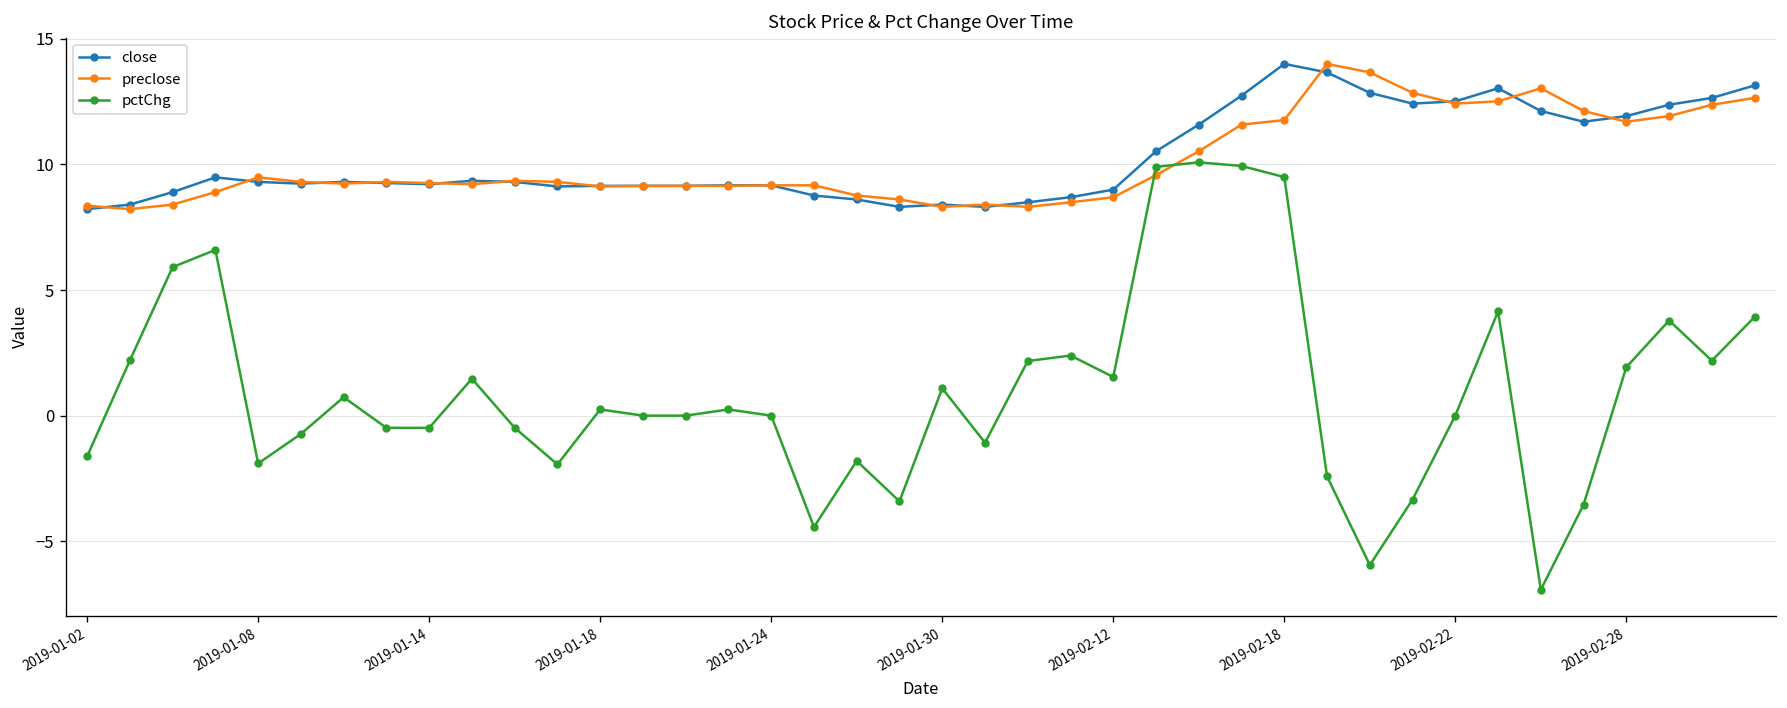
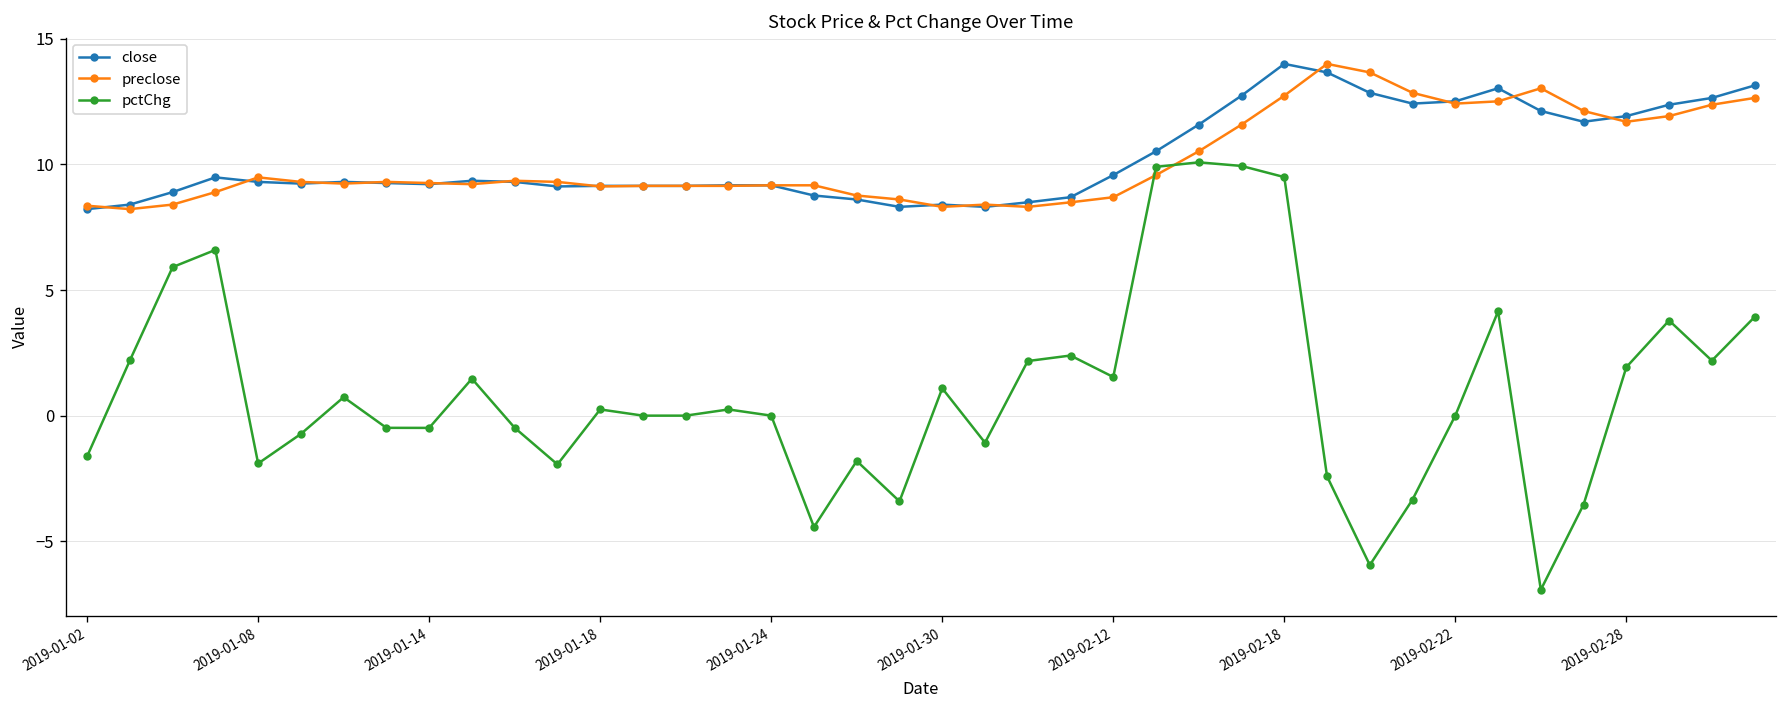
close, 2019-02-12: 9.0 -> 9.6
preclose, 2019-02-18: 11.8 -> 12.7
